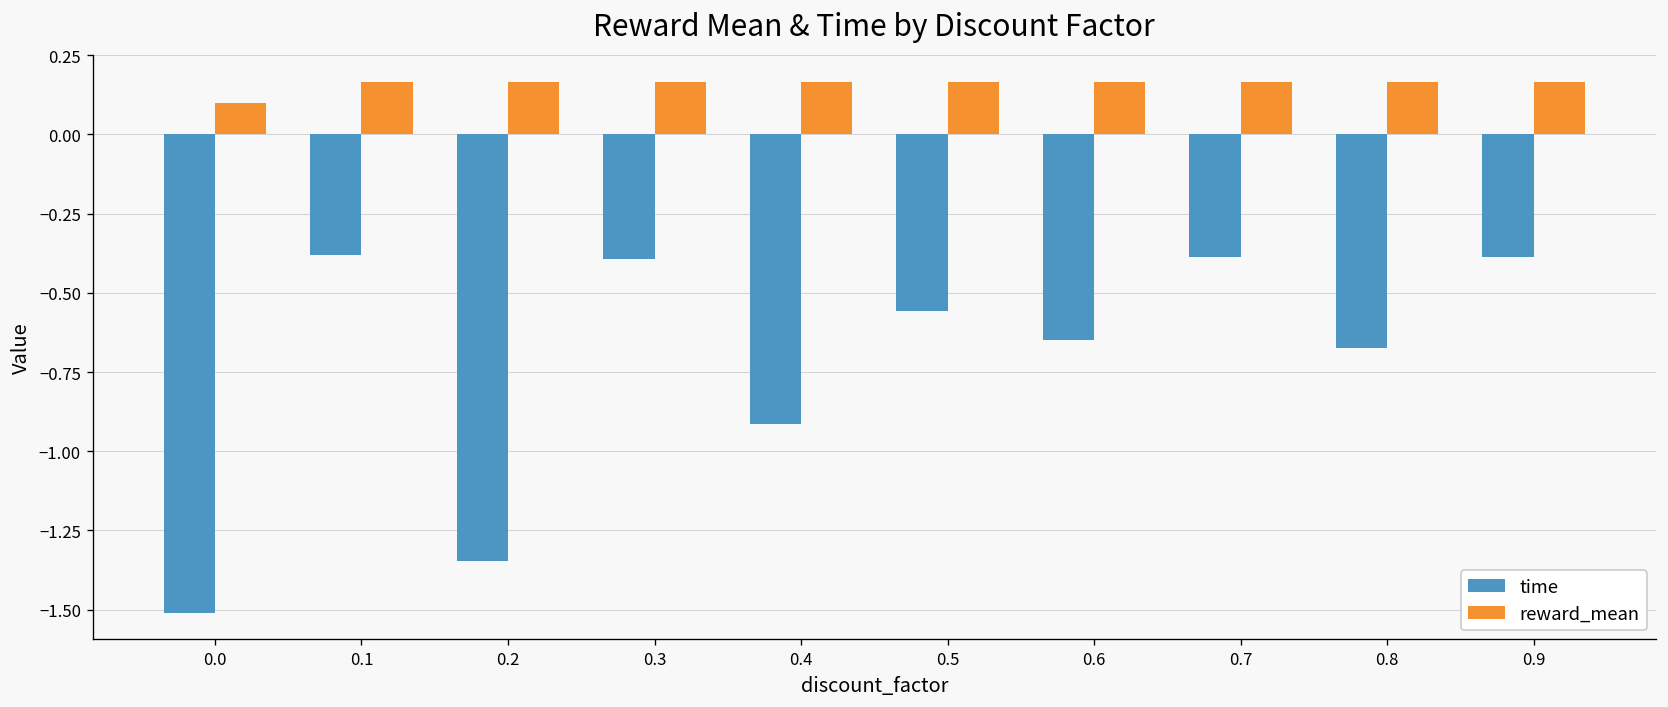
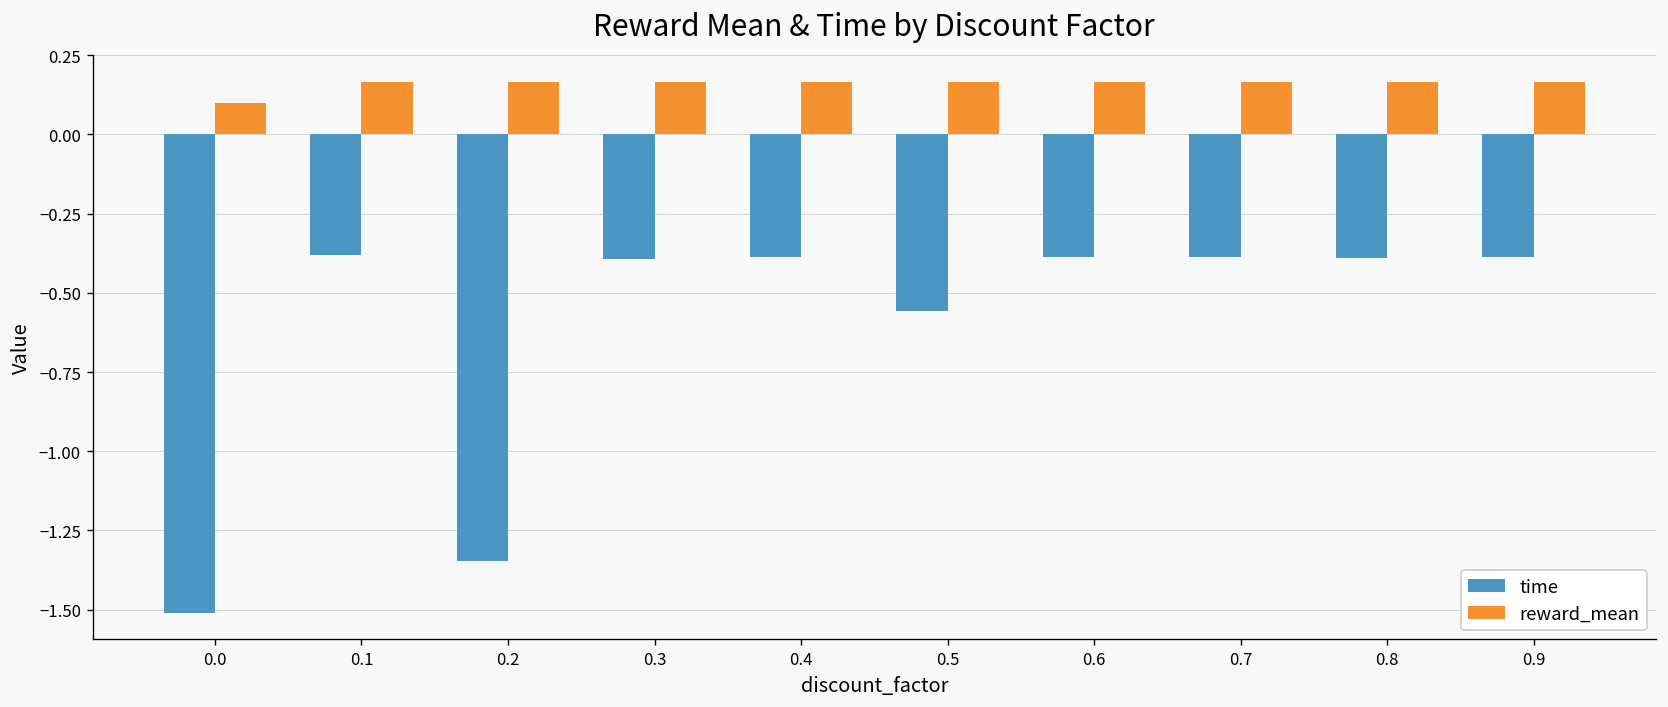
time, 0.4: -0.91 -> -0.39
time, 0.6: -0.65 -> -0.39
time, 0.8: -0.67 -> -0.39
